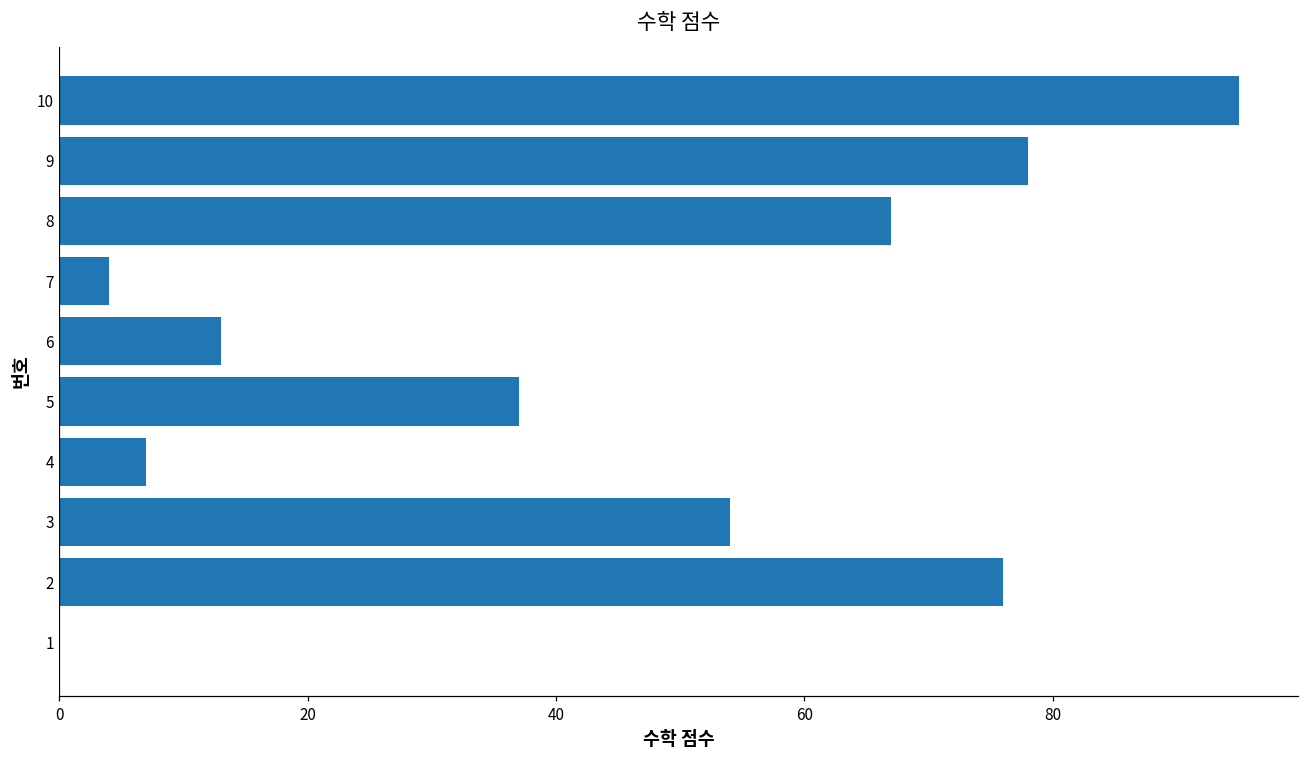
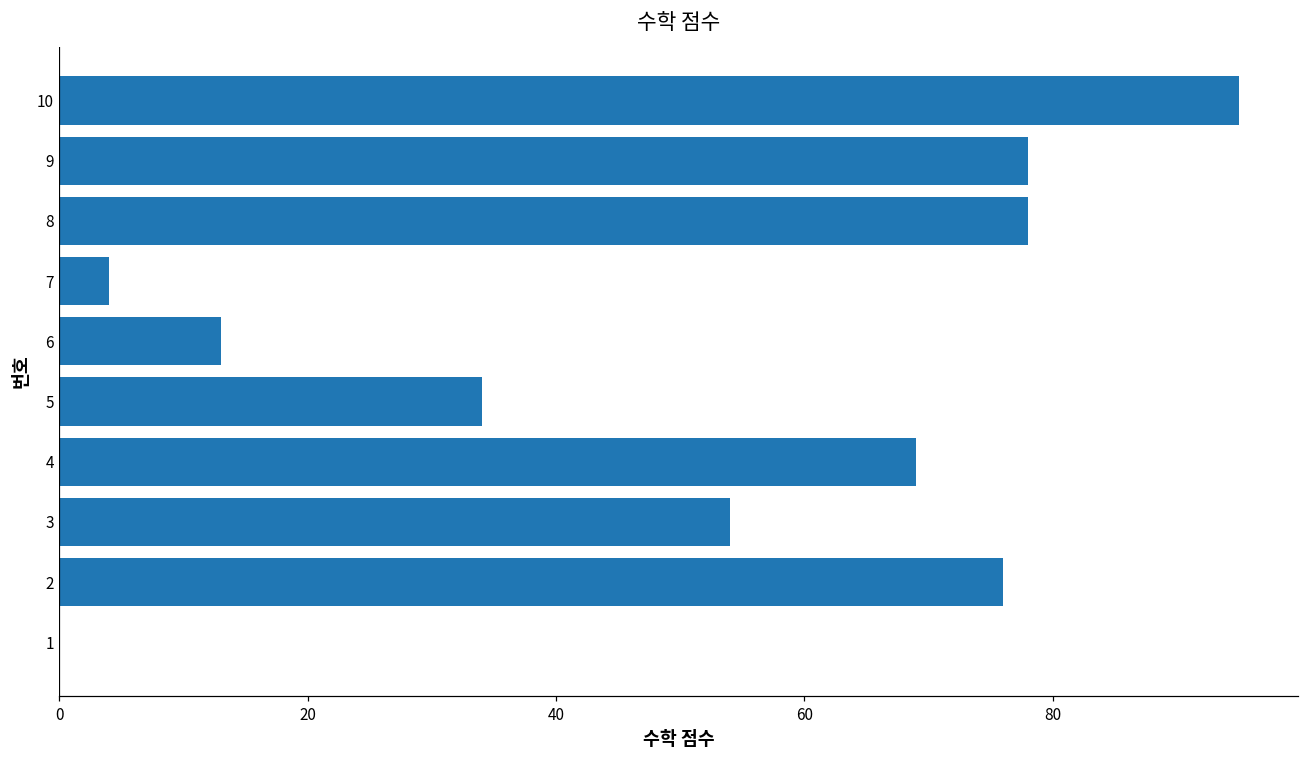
8: 67 -> 78
5: 37 -> 34
4: 7 -> 69
